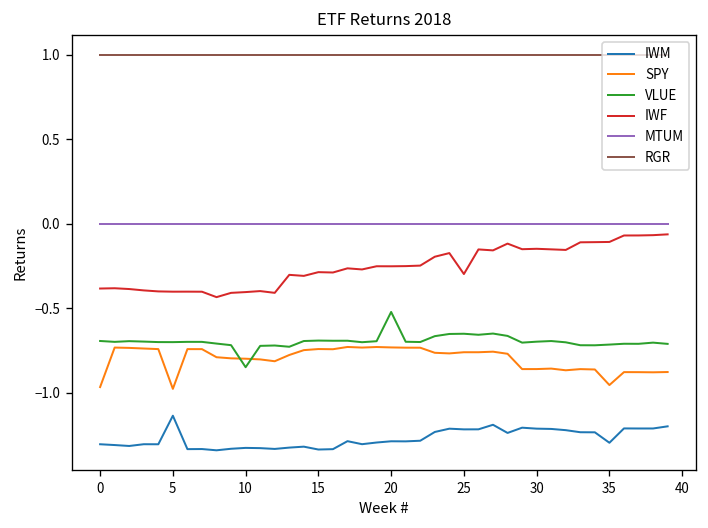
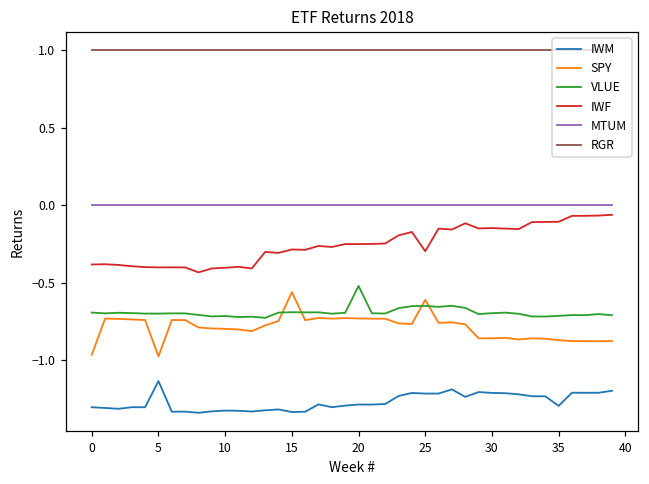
VLUE, 10: -0.85 -> -0.72
SPY, 15: -0.74 -> -0.56
SPY, 25: -0.76 -> -0.61
SPY, 35: -0.95 -> -0.87
